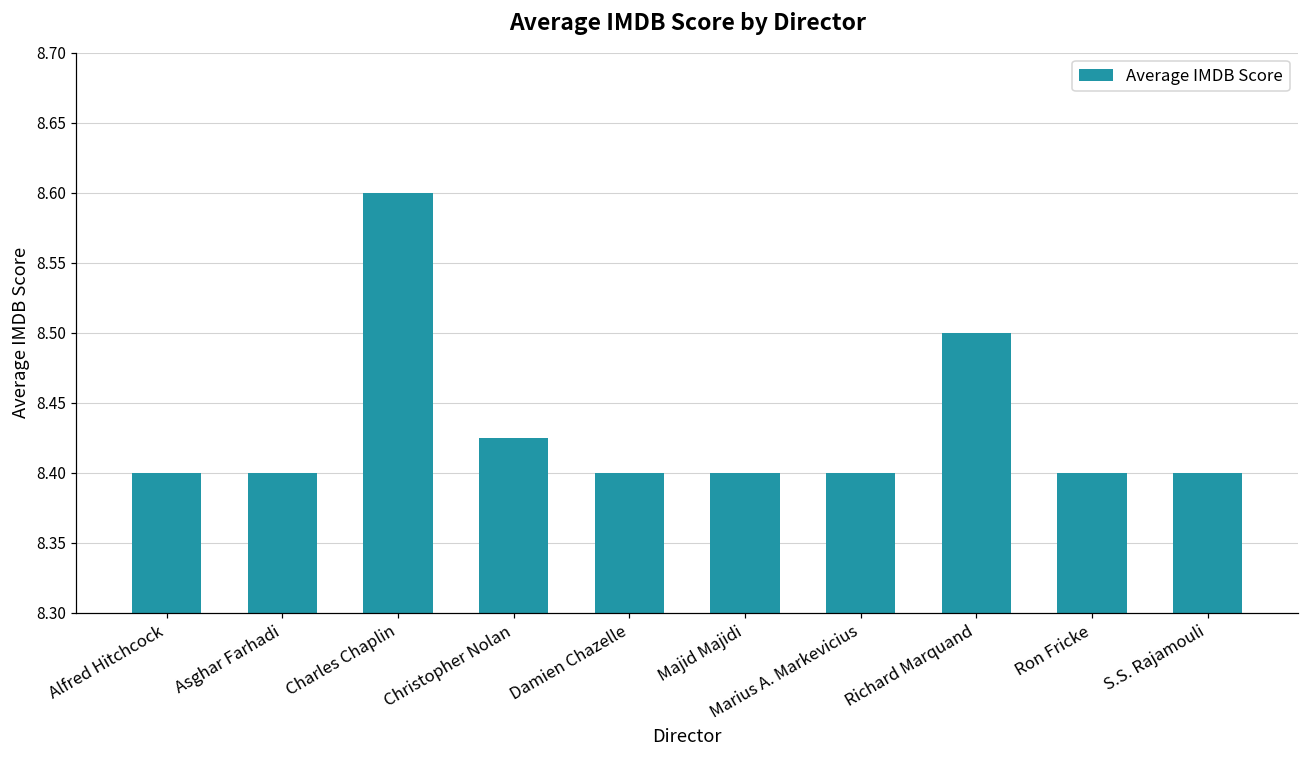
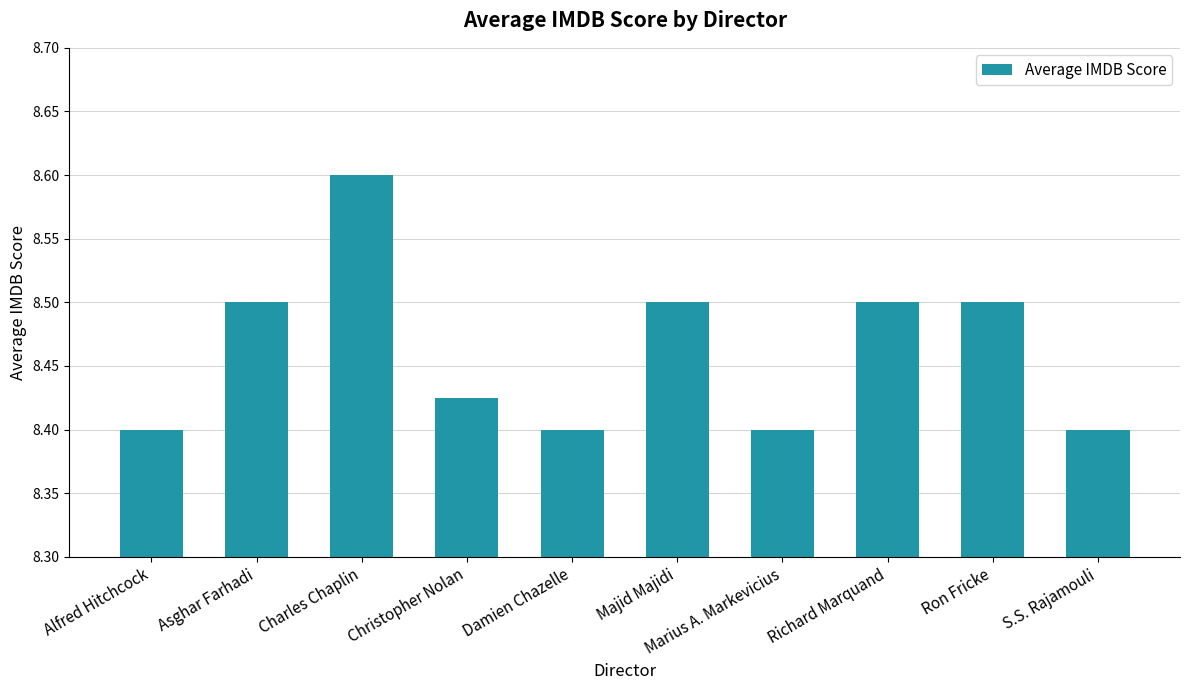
Asghar Farhadi: 8.4 -> 8.5
Majid Majidi: 8.4 -> 8.5
Ron Fricke: 8.4 -> 8.5
